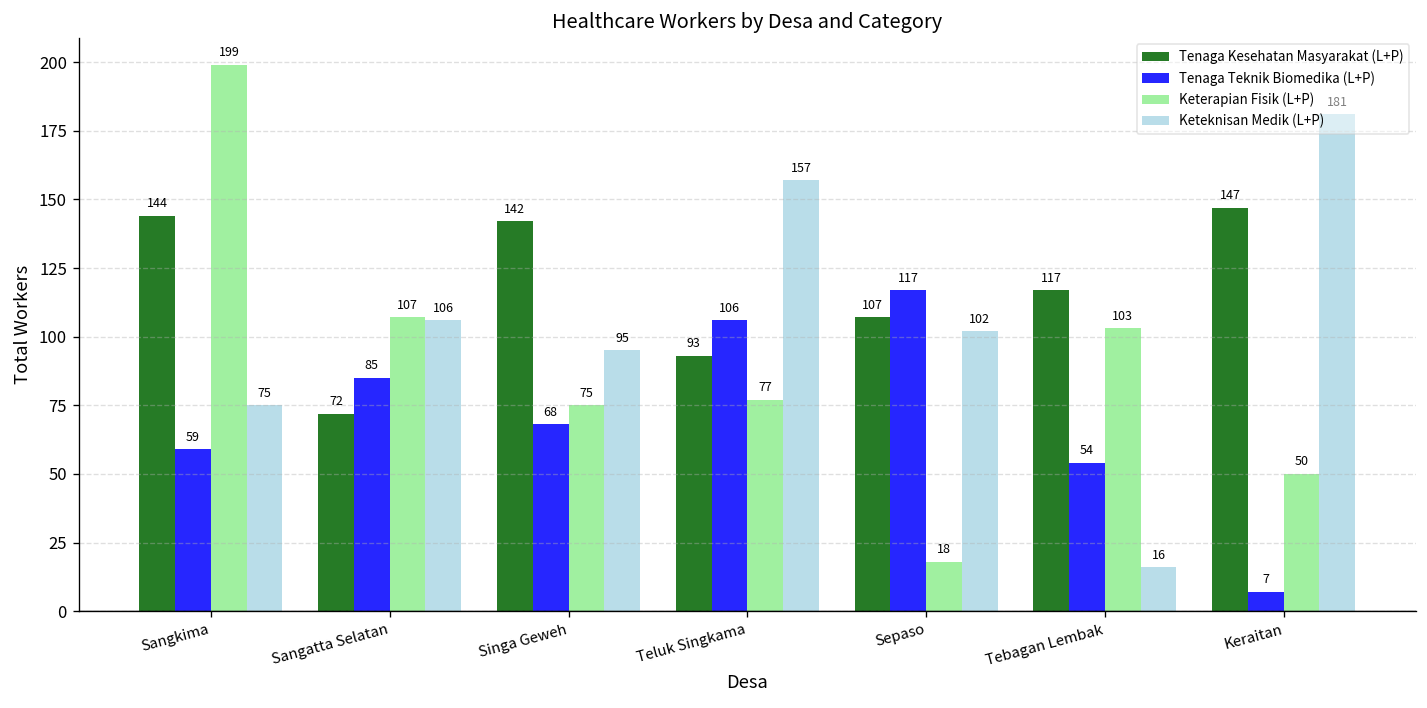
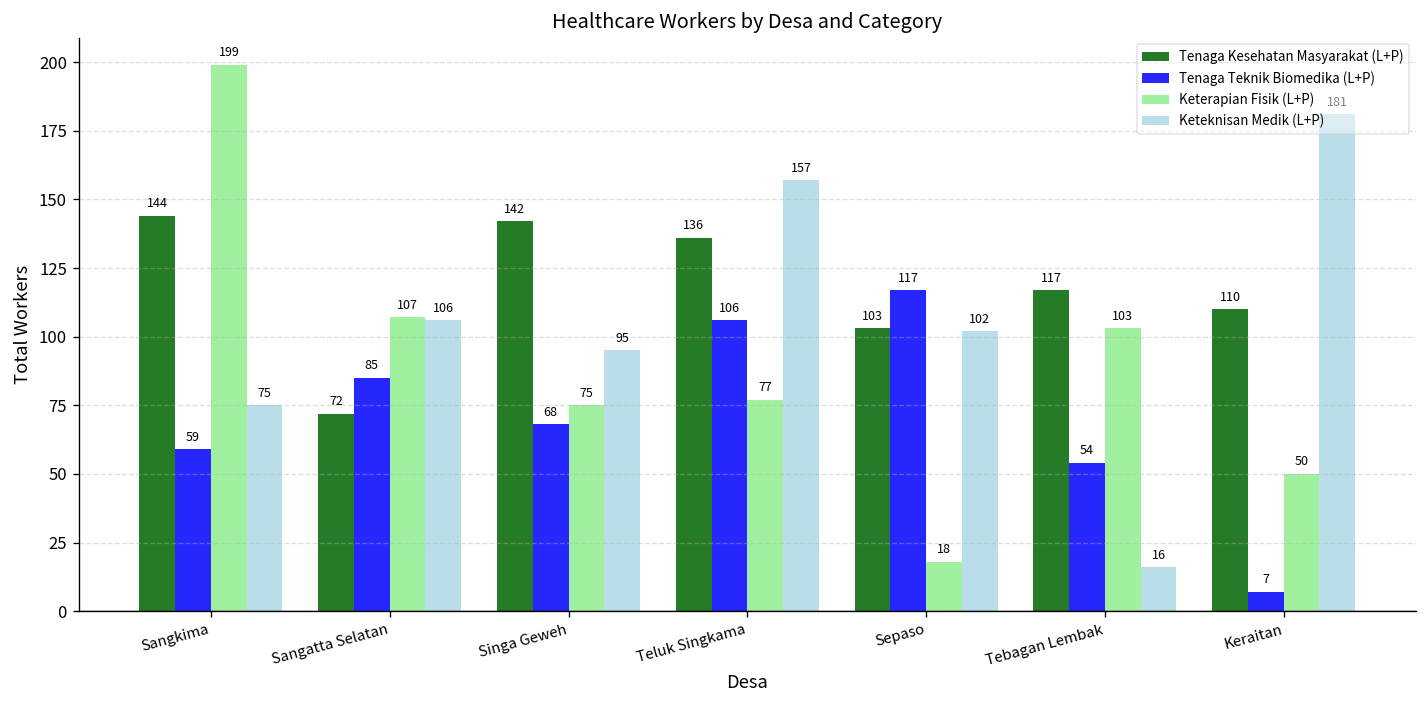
Tenaga Kesehatan Masyarakat (L+P), Teluk Singkama: 93 -> 136
Tenaga Kesehatan Masyarakat (L+P), Sepaso: 107 -> 103
Tenaga Kesehatan Masyarakat (L+P), Keraitan: 147 -> 110
